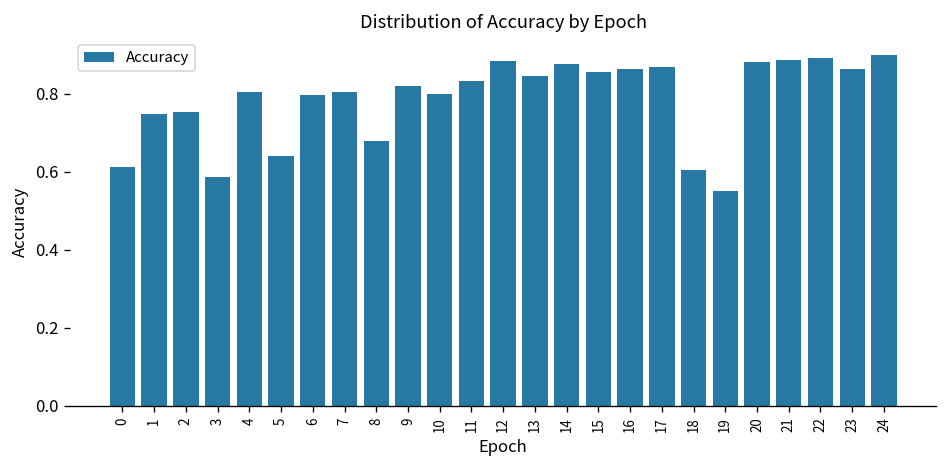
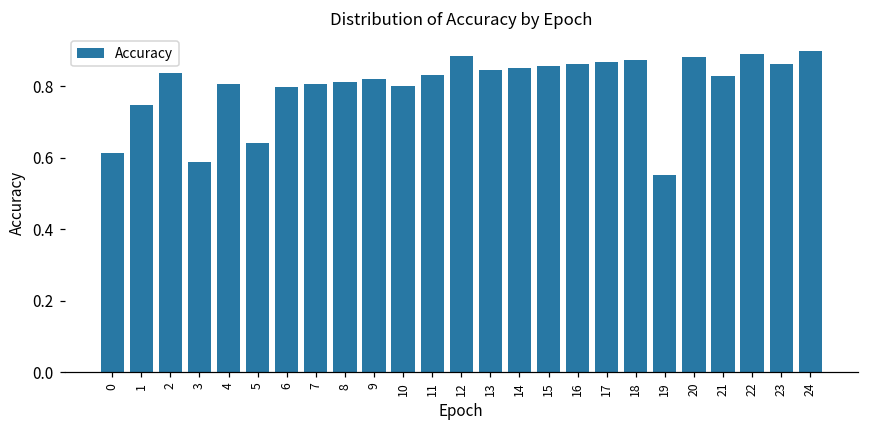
2: 0.75 -> 0.84
8: 0.68 -> 0.81
14: 0.88 -> 0.85
18: 0.60 -> 0.87
21: 0.89 -> 0.83
